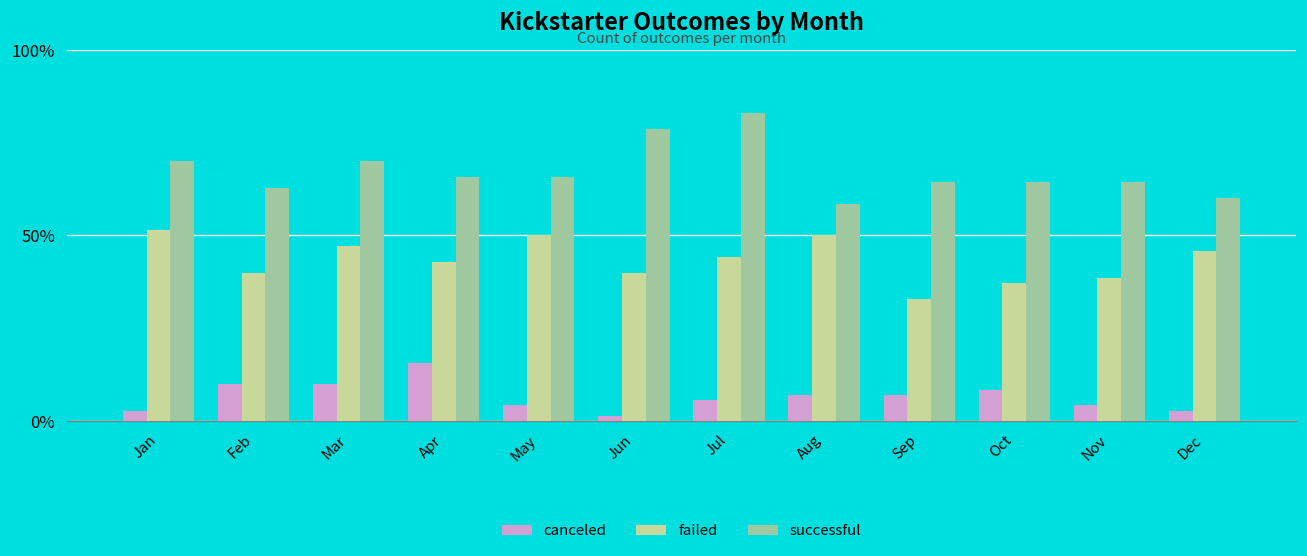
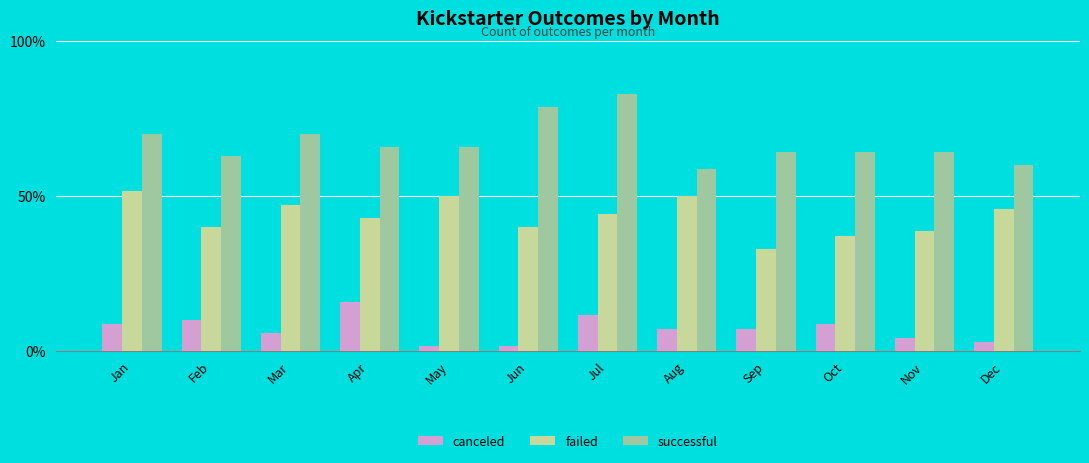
canceled, Jan: 3% -> 9%
canceled, Mar: 10% -> 6%
canceled, May: 4% -> 1%
canceled, Jul: 6% -> 11%
